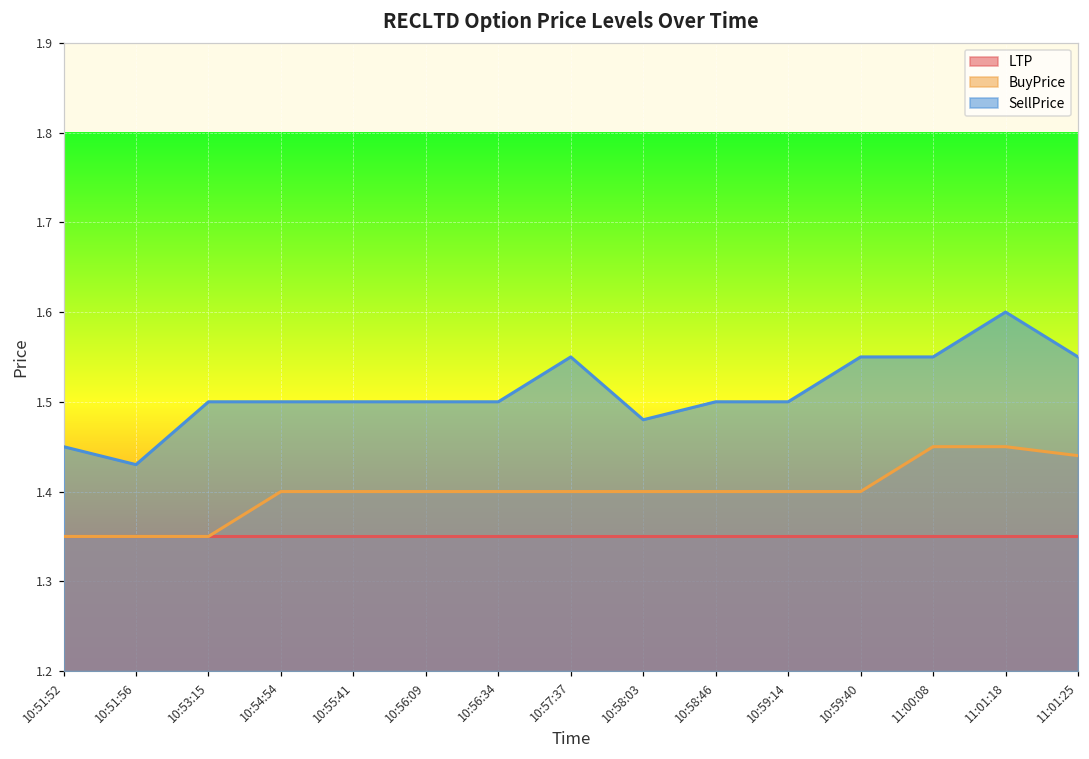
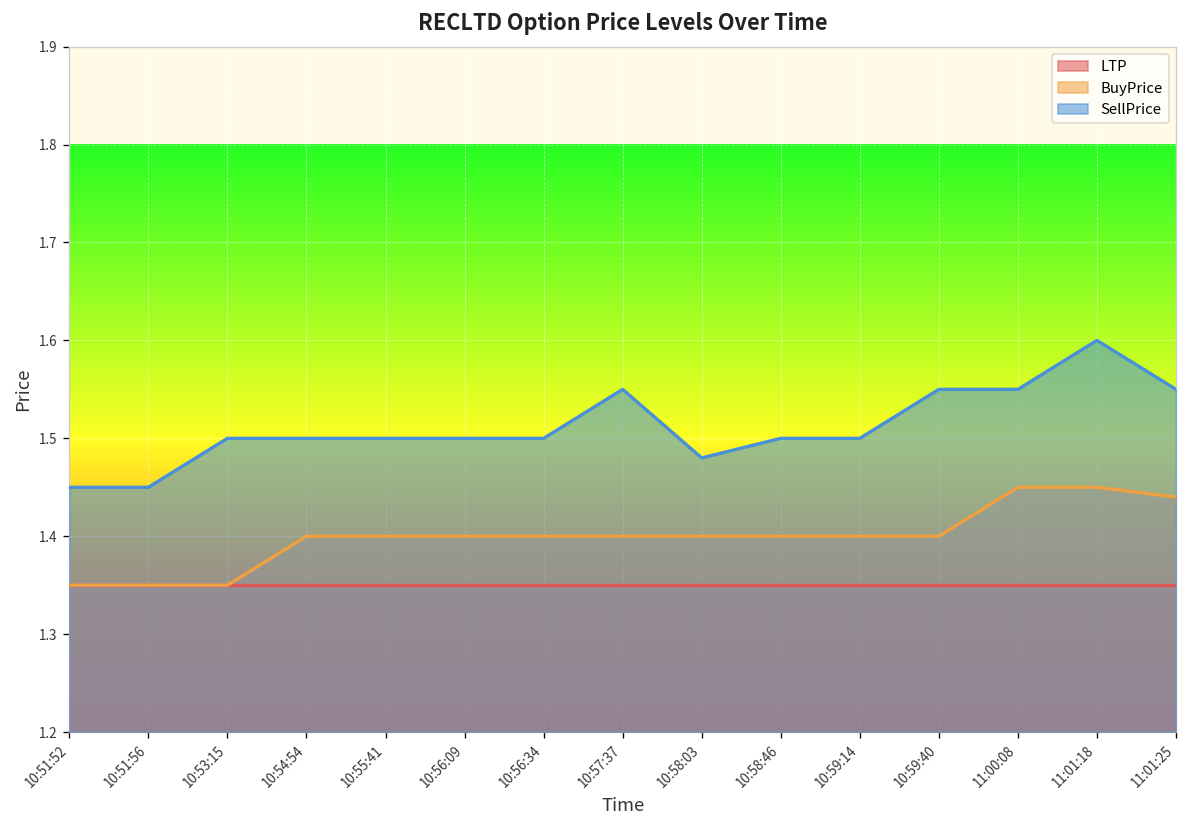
SellPrice, 10:51:56: 1.43 -> 1.45
